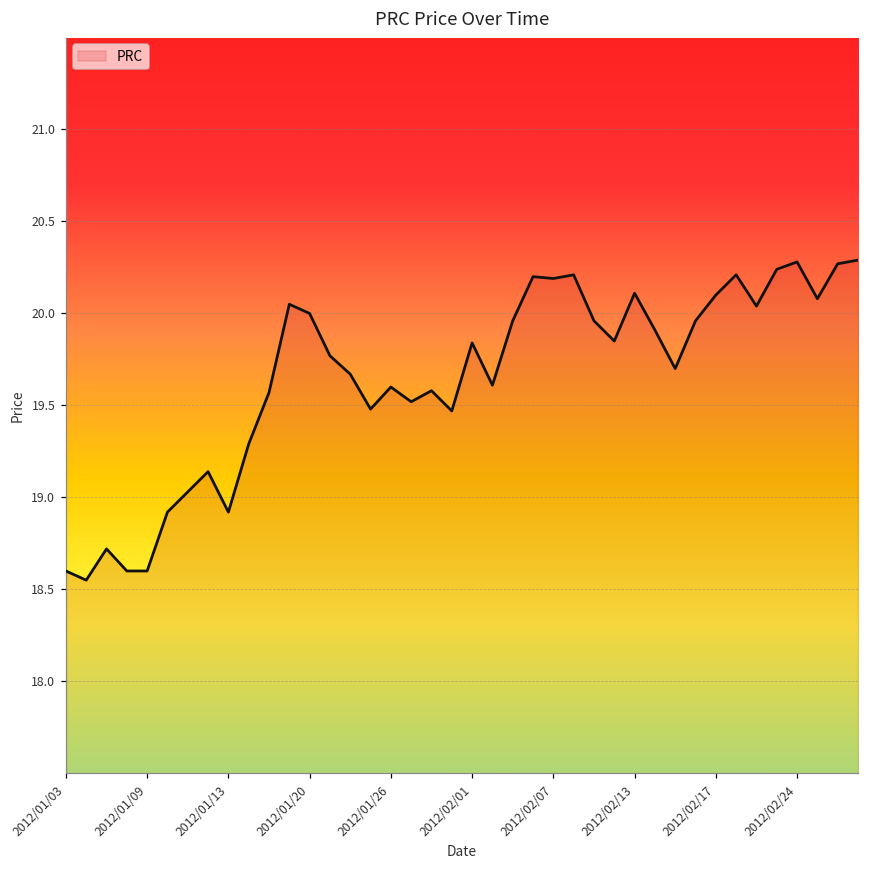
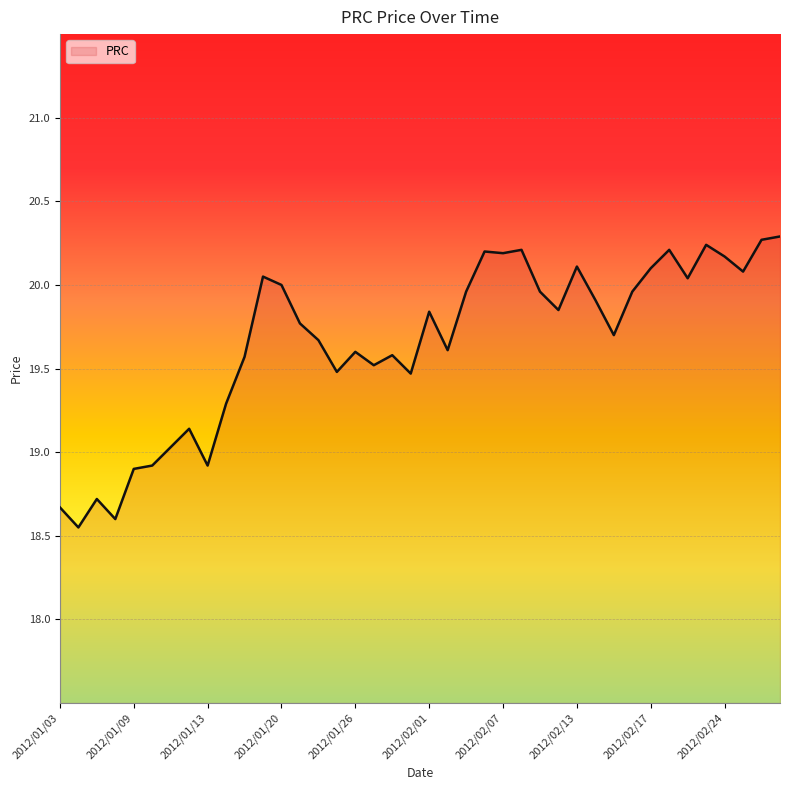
2012/01/03: 18.60 -> 18.67
2012/01/09: 18.6 -> 18.9
2012/02/24: 20.28 -> 20.17
